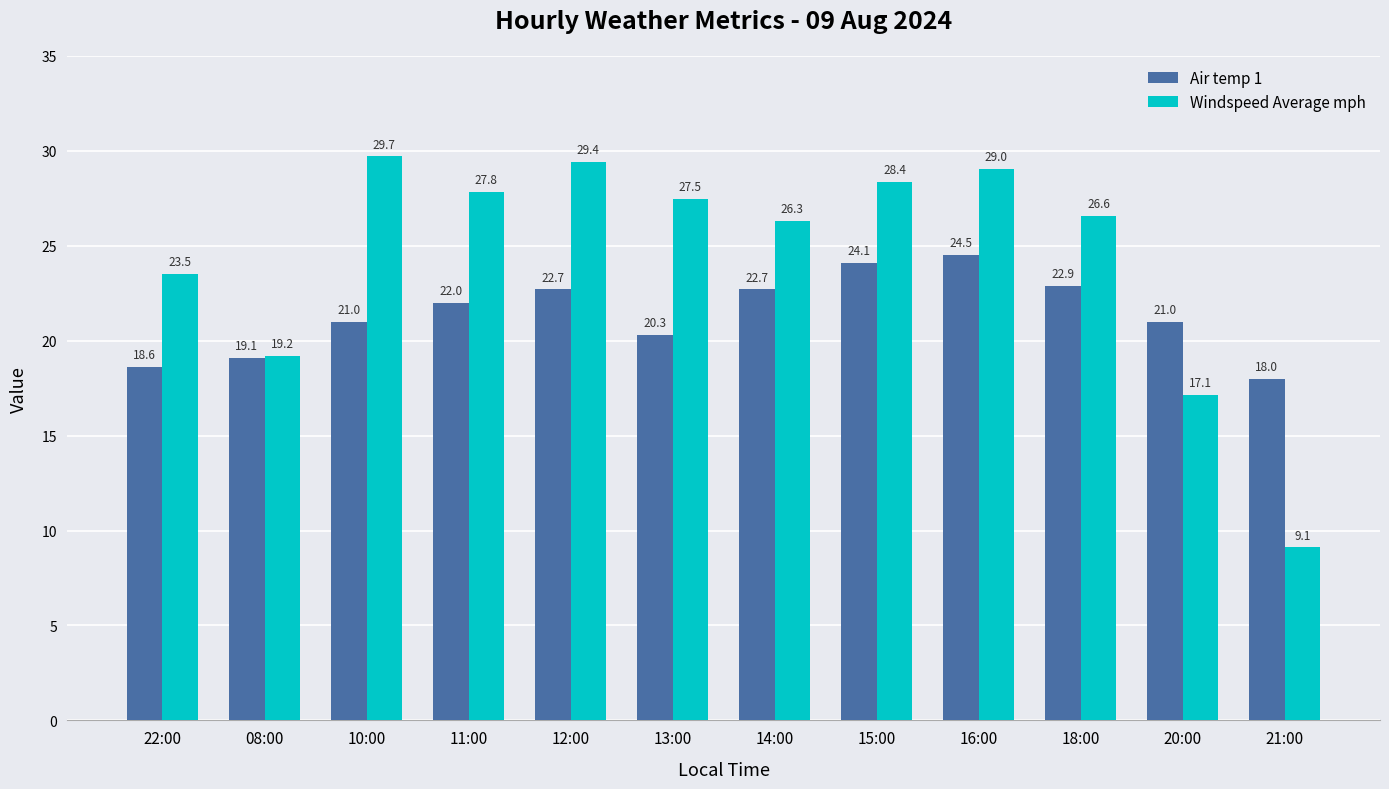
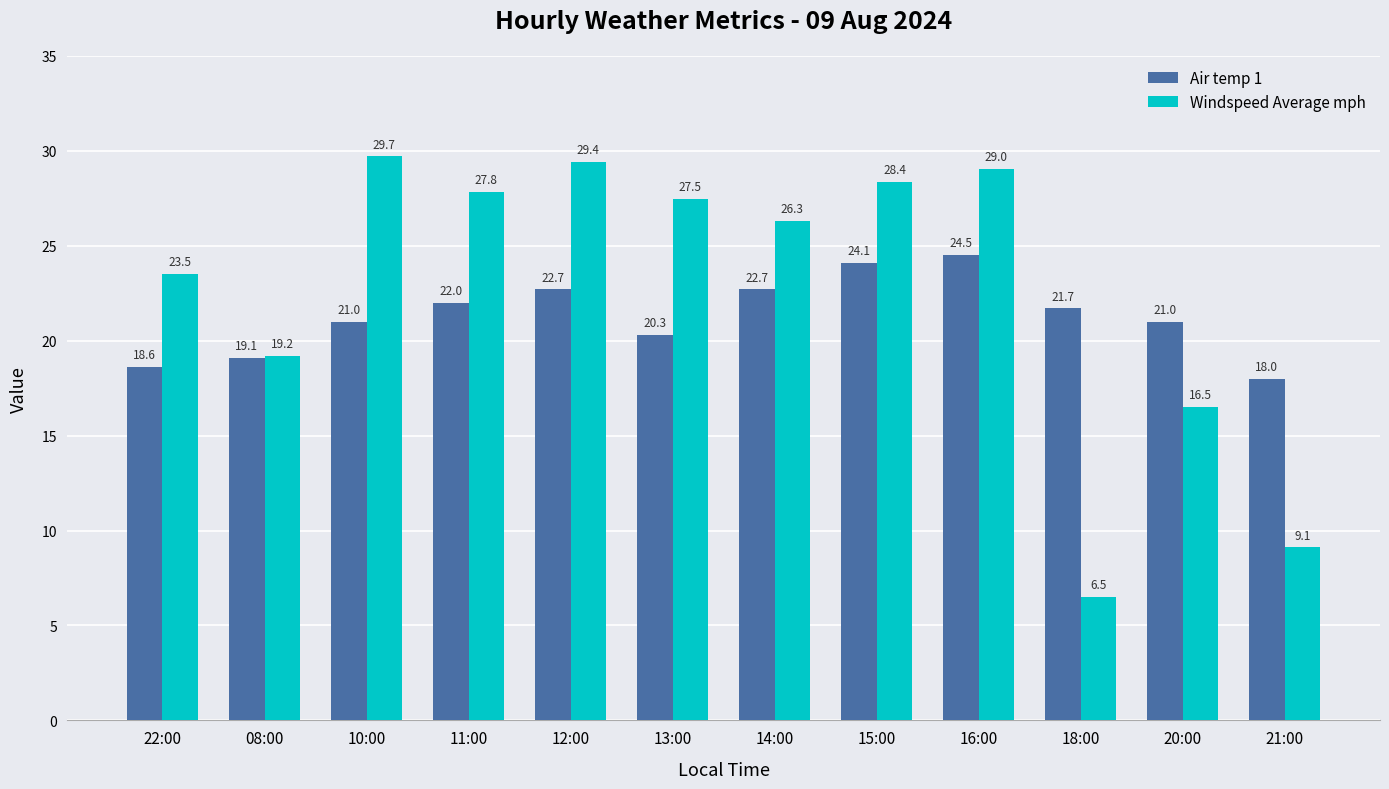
Air temp 1, 18:00: 22.9 -> 21.7
Windspeed Average mph, 18:00: 26.6 -> 6.5
Windspeed Average mph, 20:00: 17.1 -> 16.5
